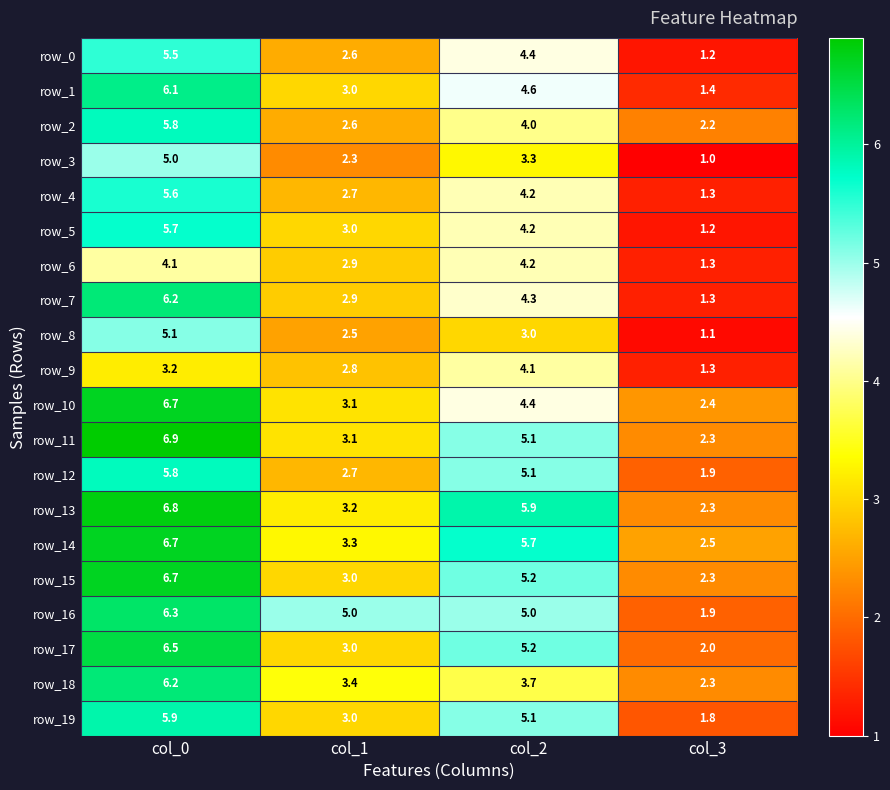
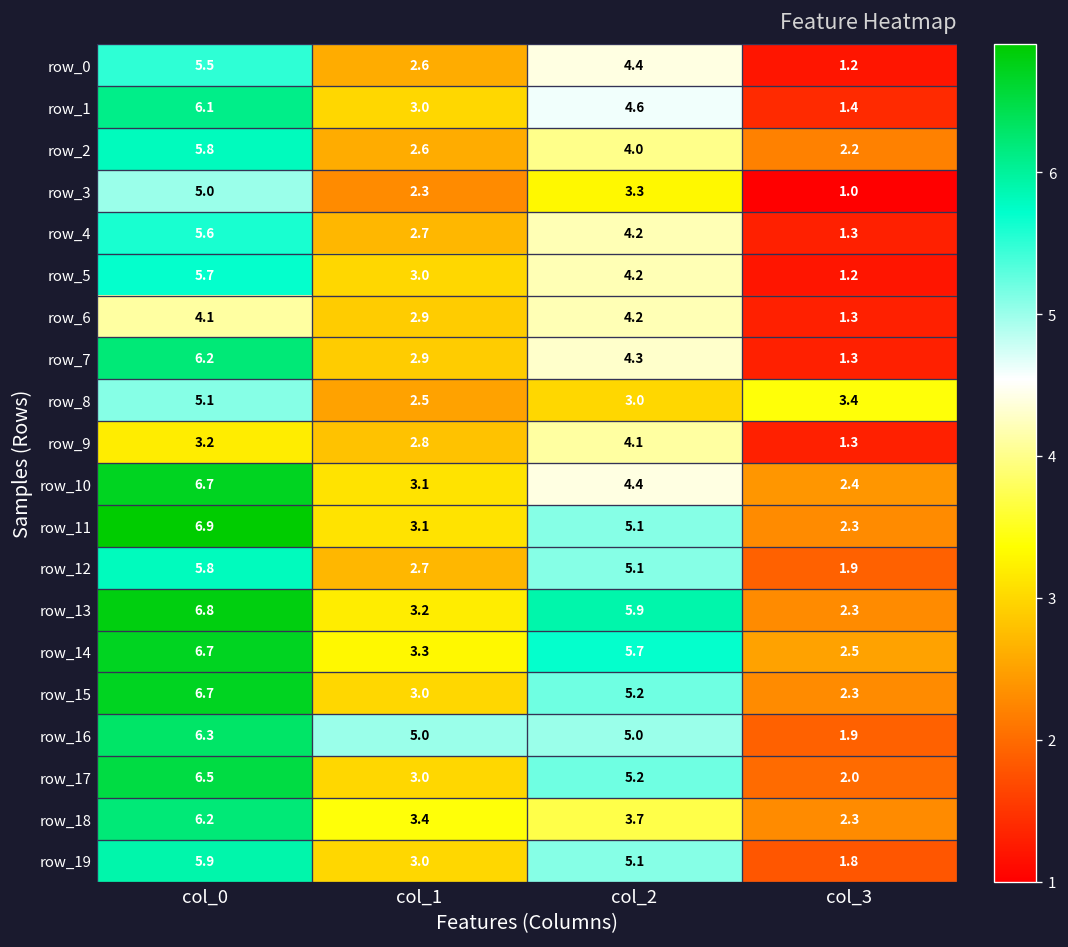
row_8, col_3: 1.1 -> 3.4
